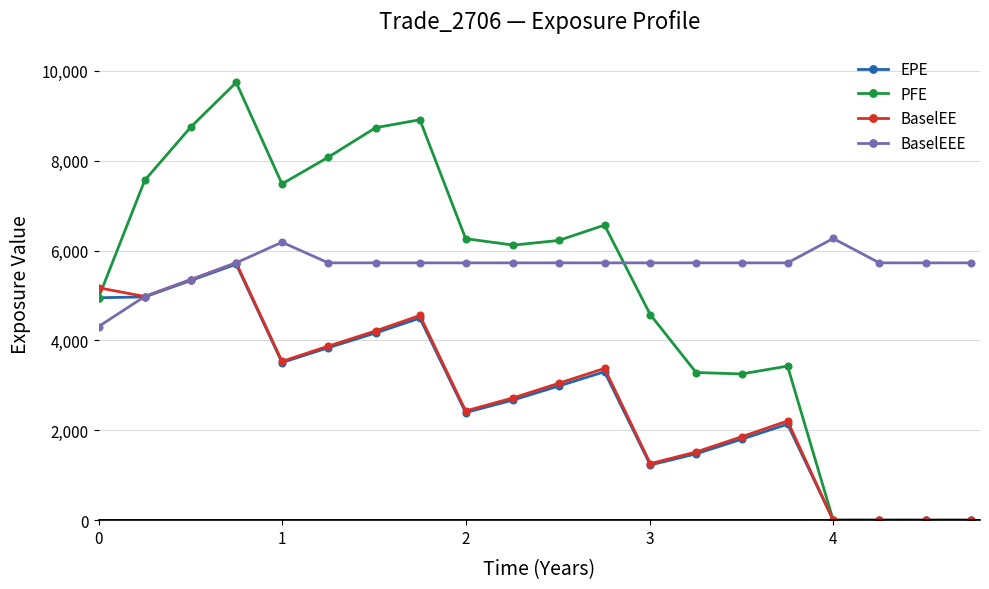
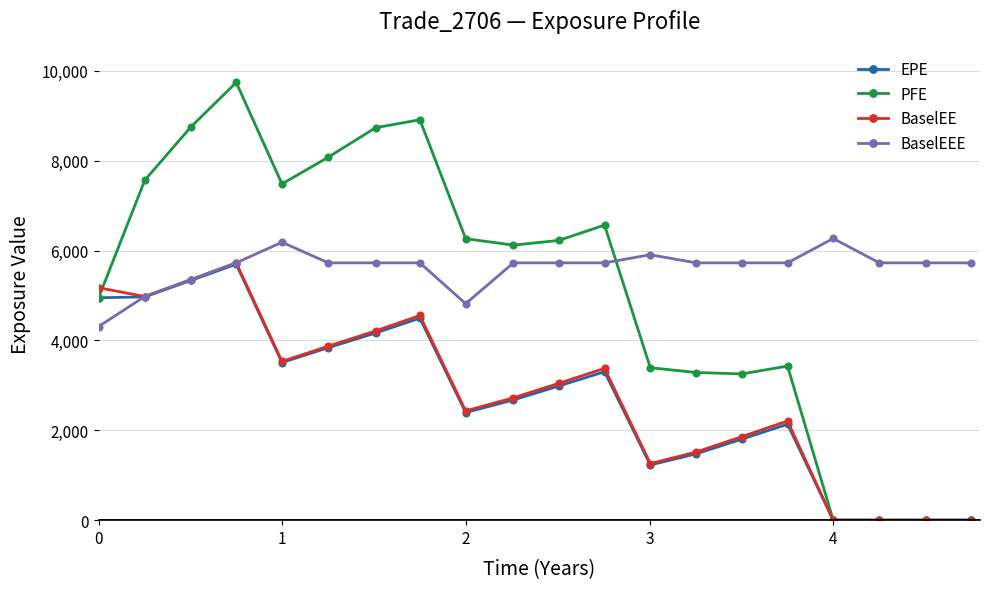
BaselEEE, 2: 5,700 -> 4,800
PFE, 3: 4,600 -> 3,400
BaselEEE, 3: 5,700 -> 5,900
